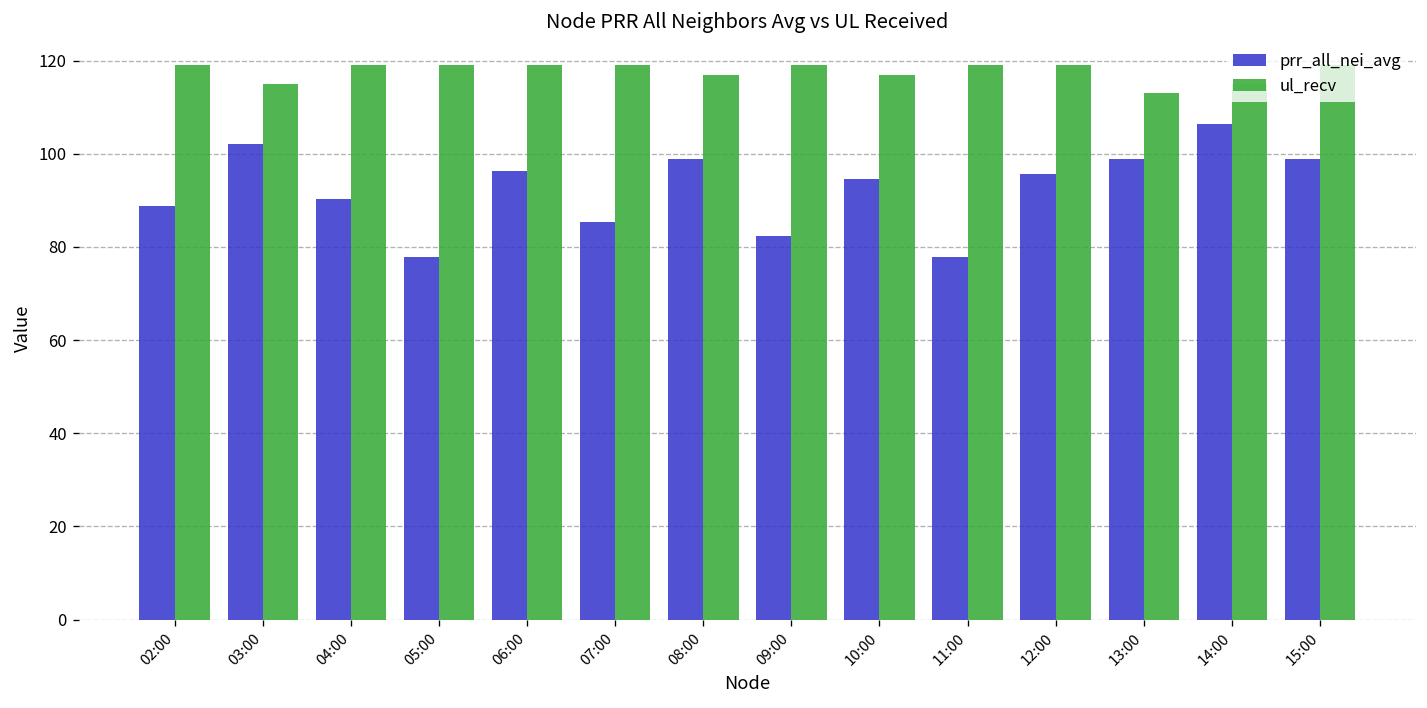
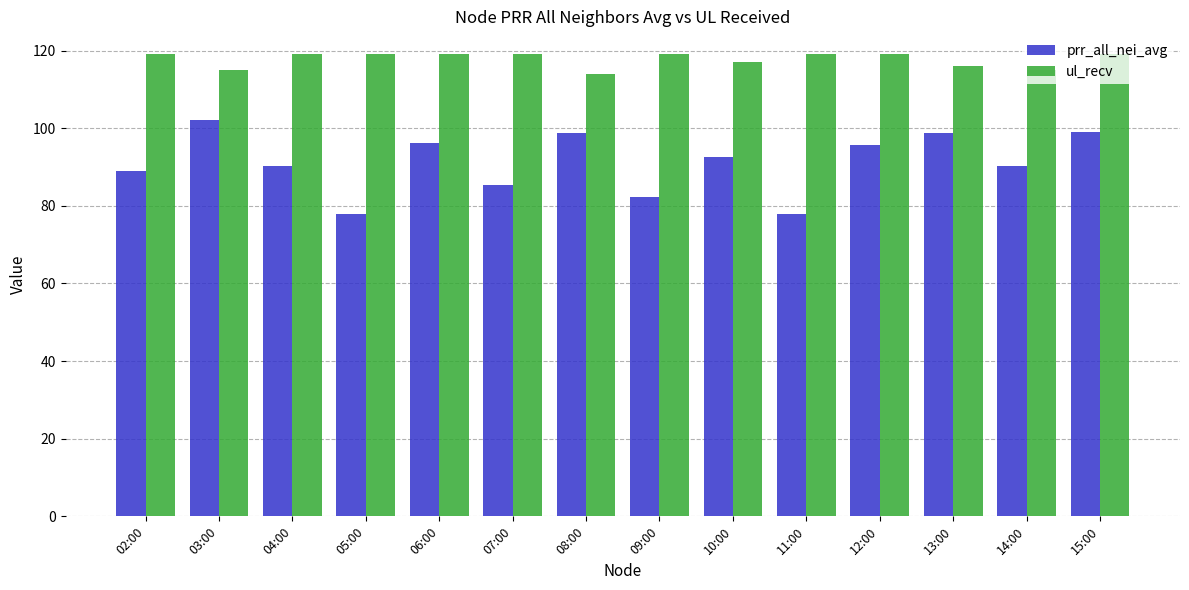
ul_recv, 08:00: 117 -> 114
prr_all_nei_avg, 10:00: 95 -> 93
ul_recv, 13:00: 113 -> 116
prr_all_nei_avg, 14:00: 106 -> 90
